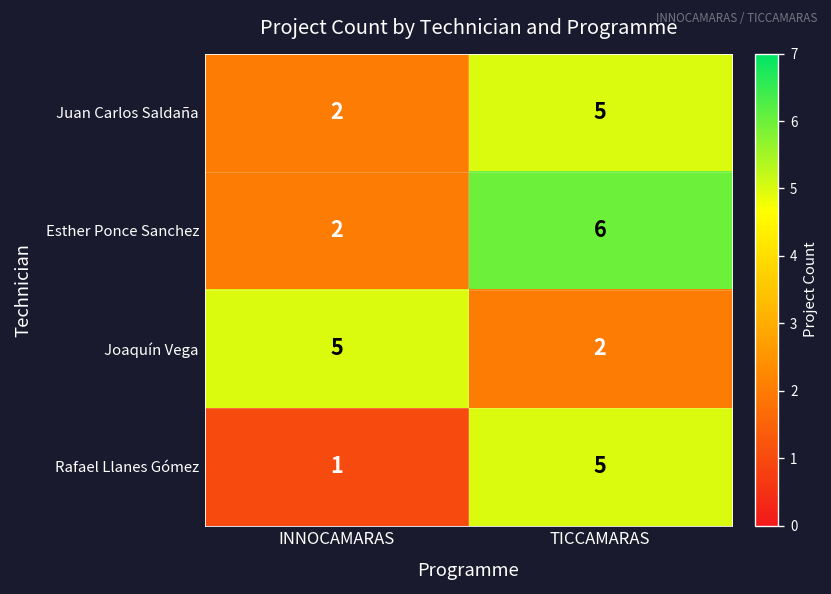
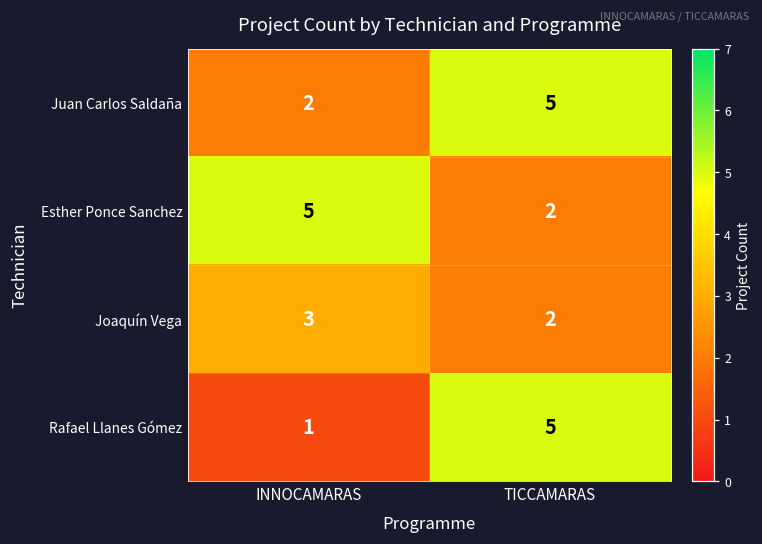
Esther Ponce Sanchez, INNOCAMARAS: 2 -> 5
Esther Ponce Sanchez, TICCAMARAS: 6 -> 2
Joaquín Vega, INNOCAMARAS: 5 -> 3
